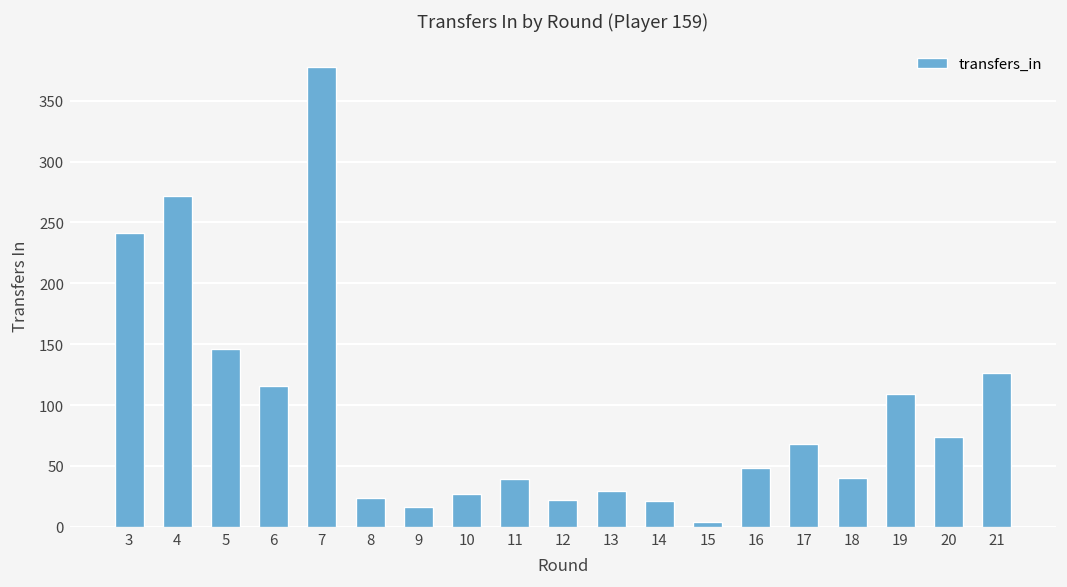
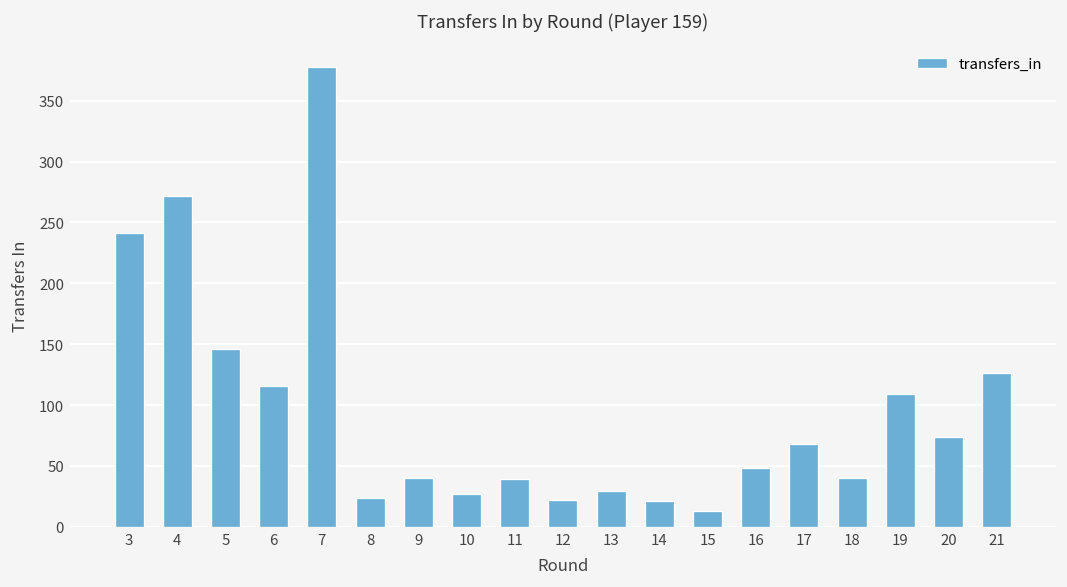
9: 16 -> 40
15: 4 -> 13
